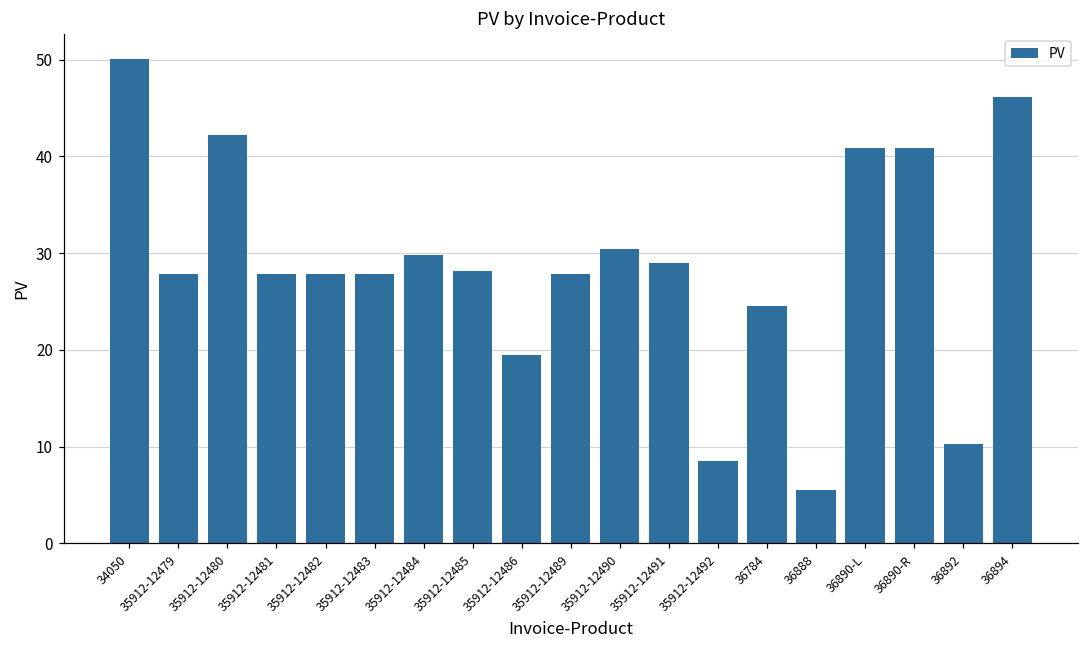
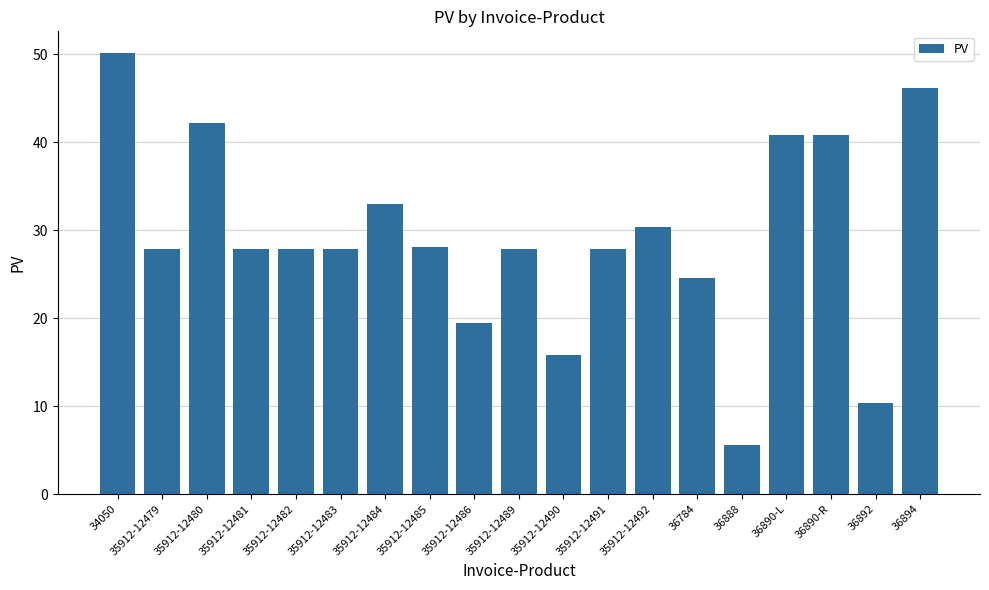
35912-12484: 30 -> 33
35912-12490: 30 -> 16
35912-12491: 29 -> 28
35912-12492: 8 -> 30
